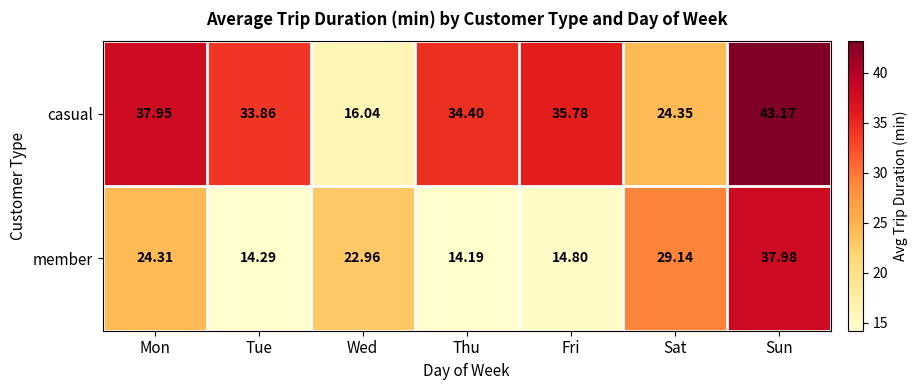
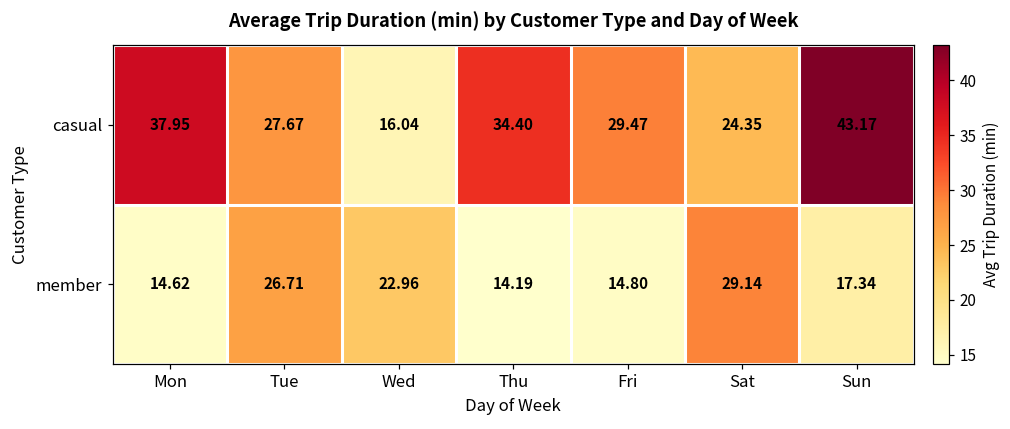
casual, Tue: 33.86 -> 27.67
casual, Fri: 35.78 -> 29.47
member, Mon: 24.31 -> 14.62
member, Tue: 14.29 -> 26.71
member, Sun: 37.98 -> 17.34
